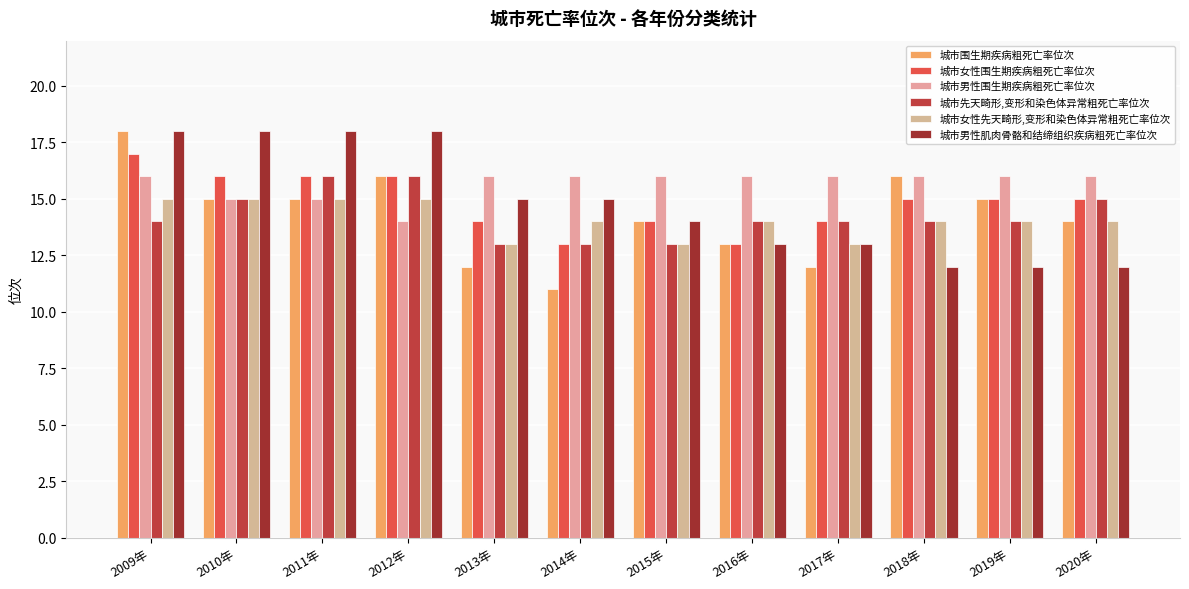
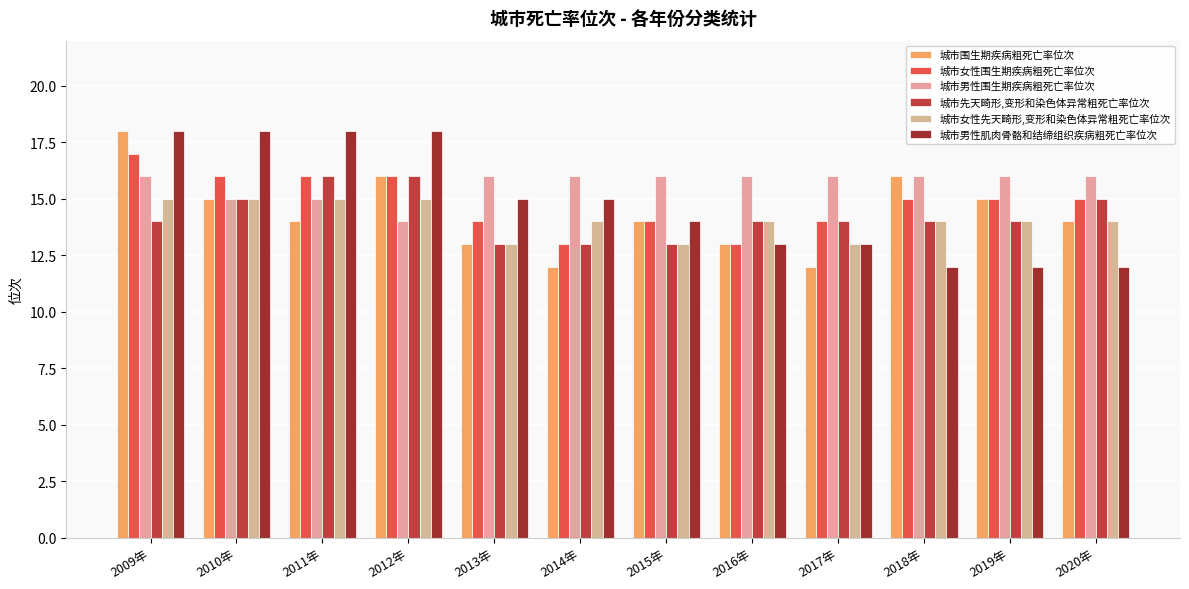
城市围生期疾病粗死亡率位次, 2011年: 15 -> 14
城市围生期疾病粗死亡率位次, 2013年: 12 -> 13
城市围生期疾病粗死亡率位次, 2014年: 11 -> 12
